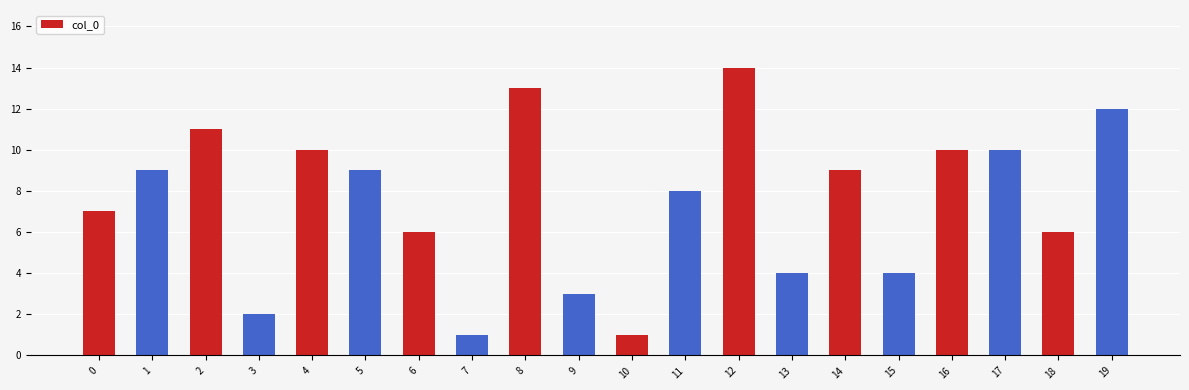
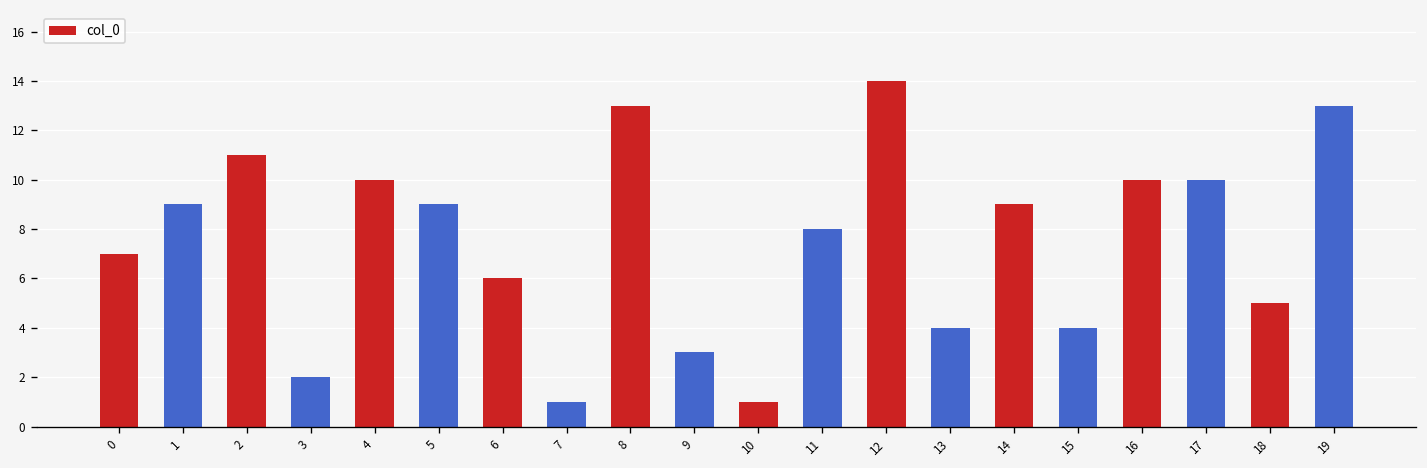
18: 6 -> 5
19: 12 -> 13
